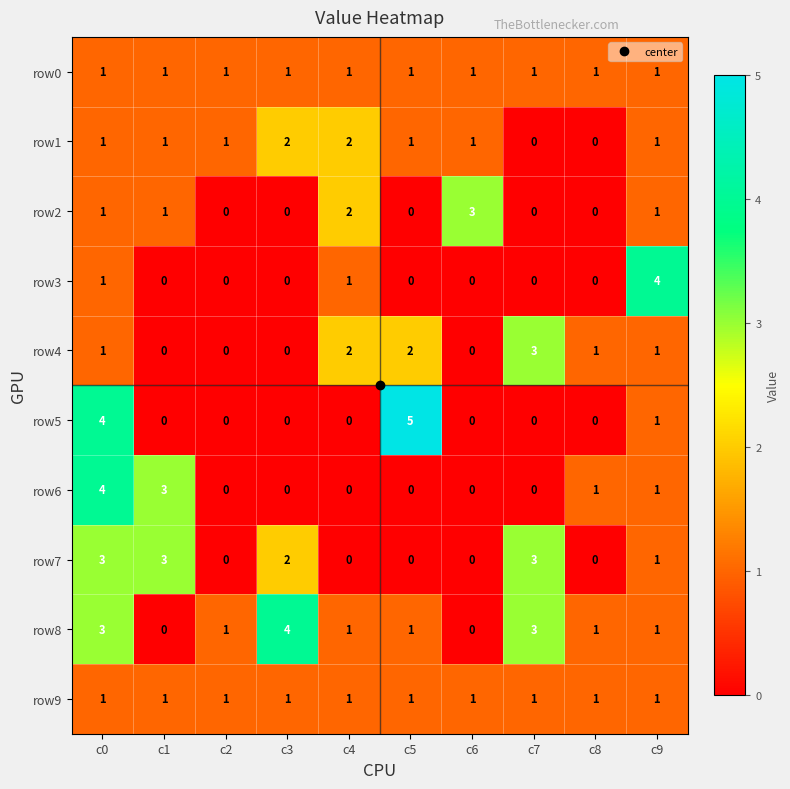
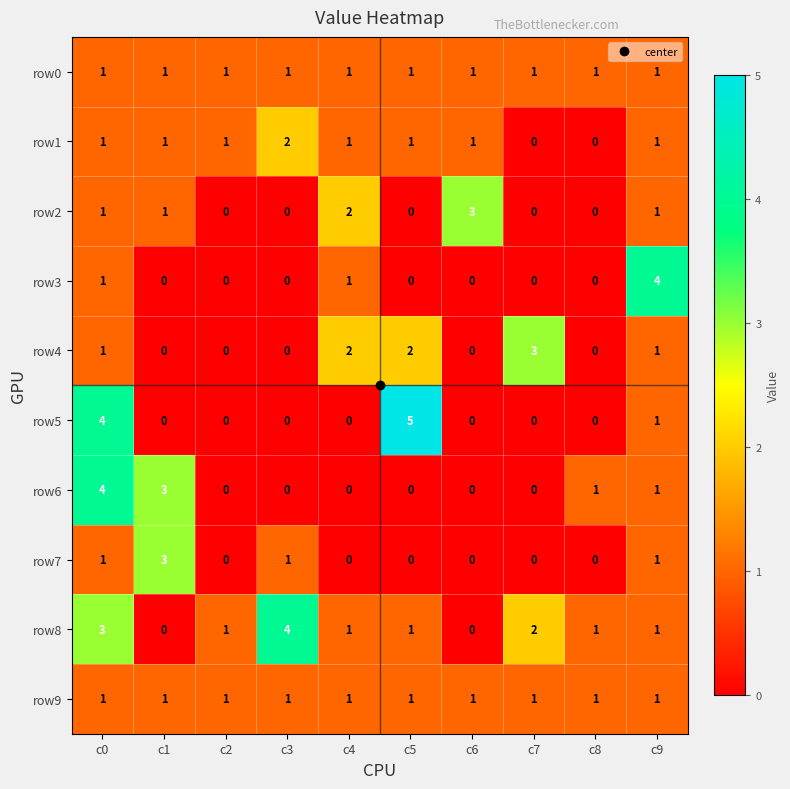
row1, c4: 2 -> 1
row4, c8: 1 -> 0
row7, c0: 3 -> 1
row7, c3: 2 -> 1
row7, c7: 3 -> 0
row8, c7: 3 -> 2
